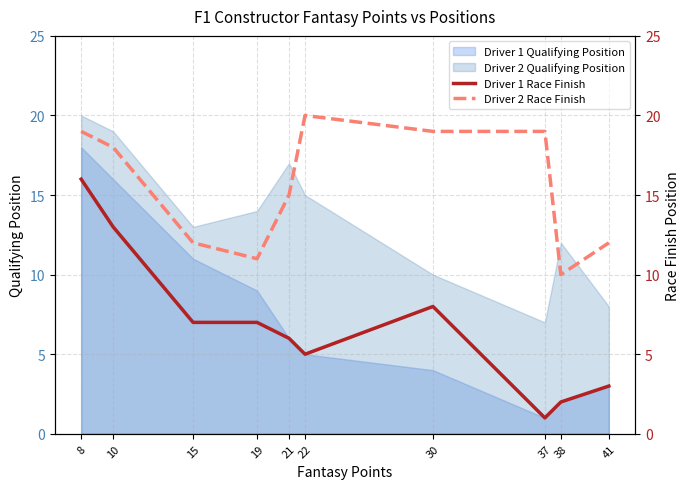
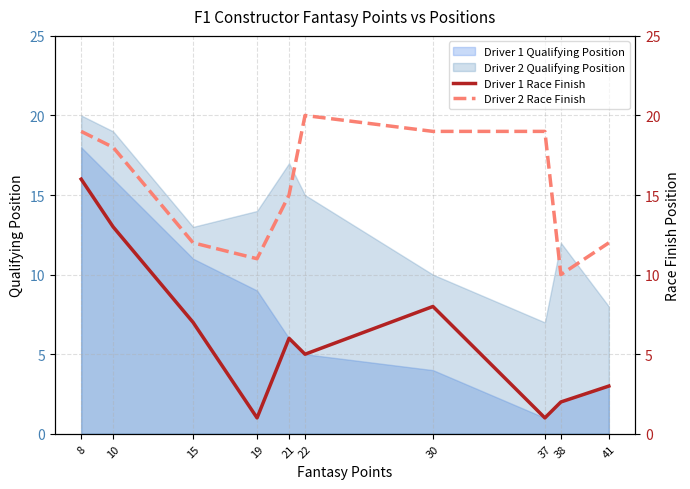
Driver 1 Race Finish, 19: 7 -> 1
